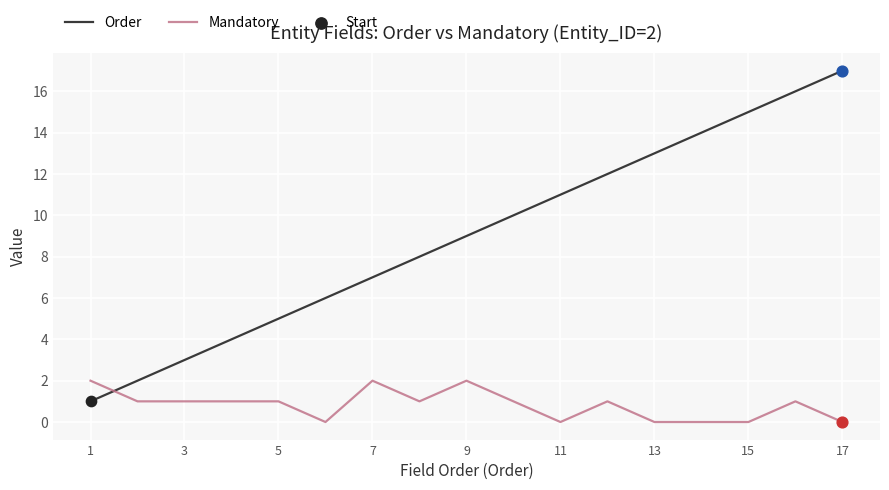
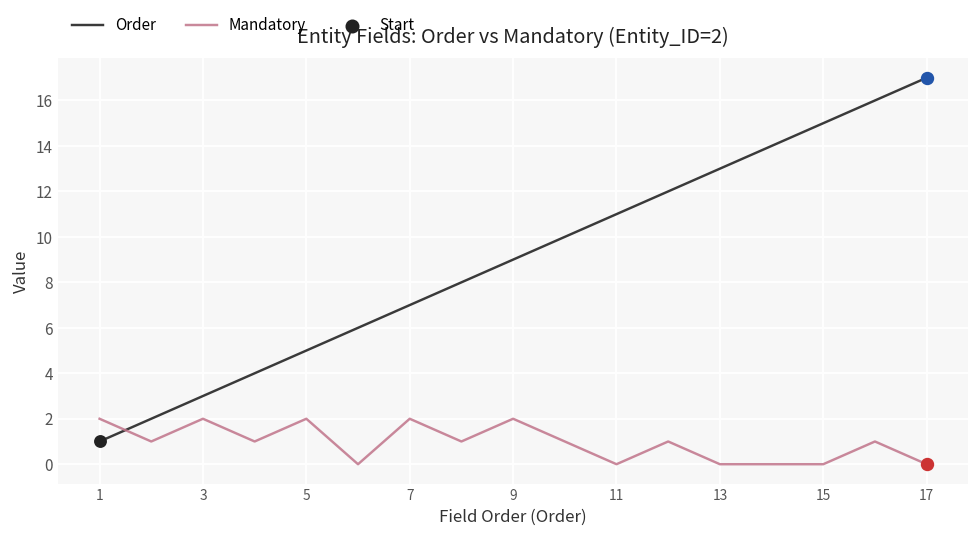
Mandatory, 3: 1 -> 2
Mandatory, 5: 1 -> 2
